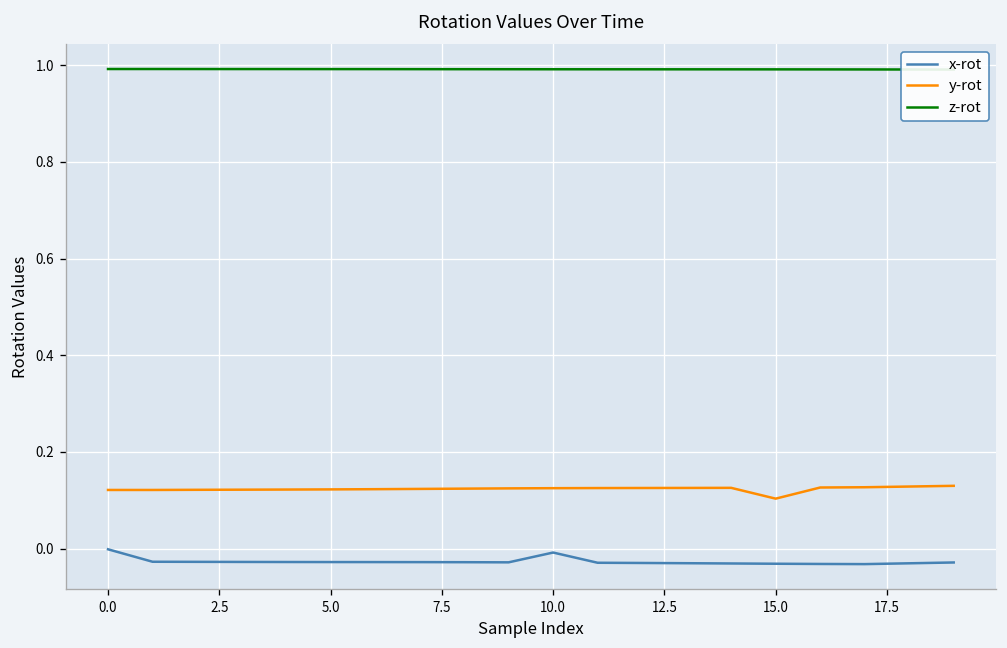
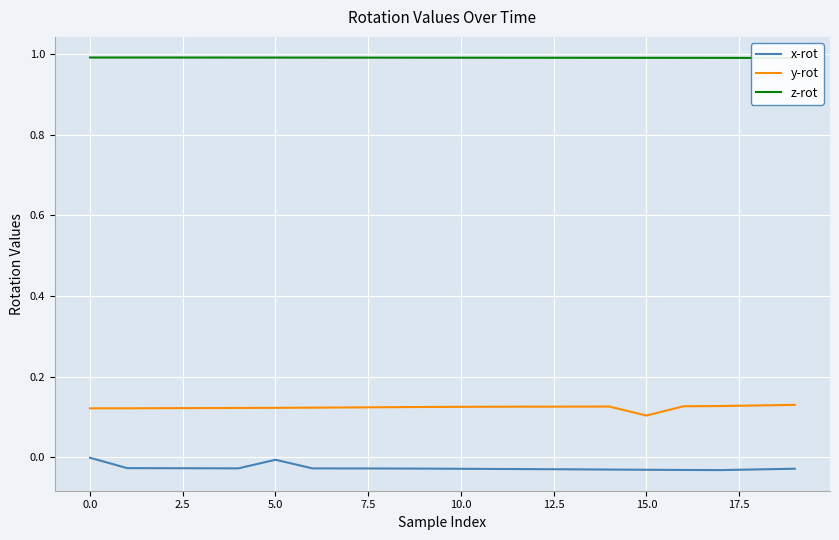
x-rot, 5.0: -0.03 -> -0.01
x-rot, 10.0: -0.01 -> -0.03
